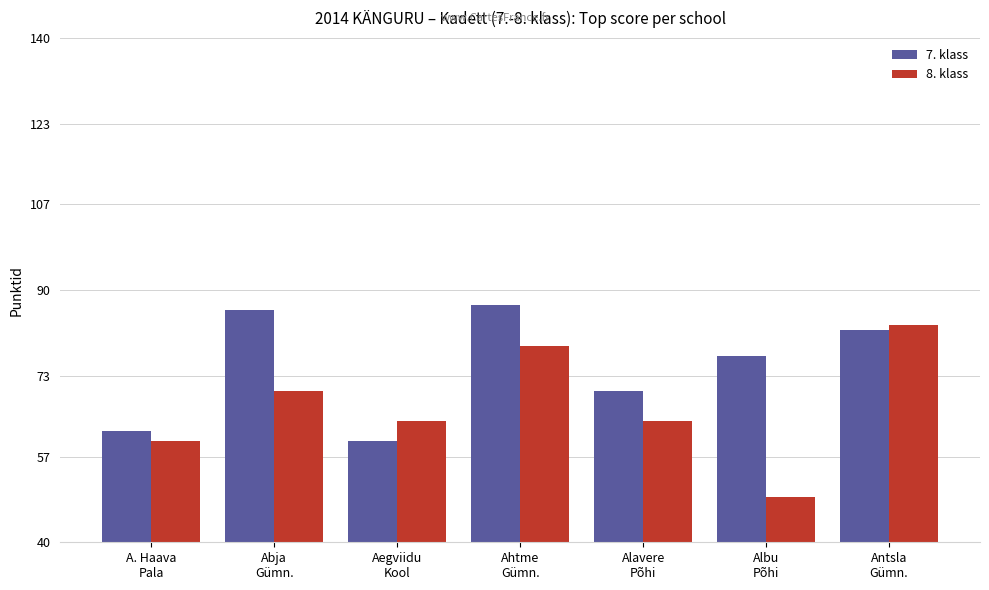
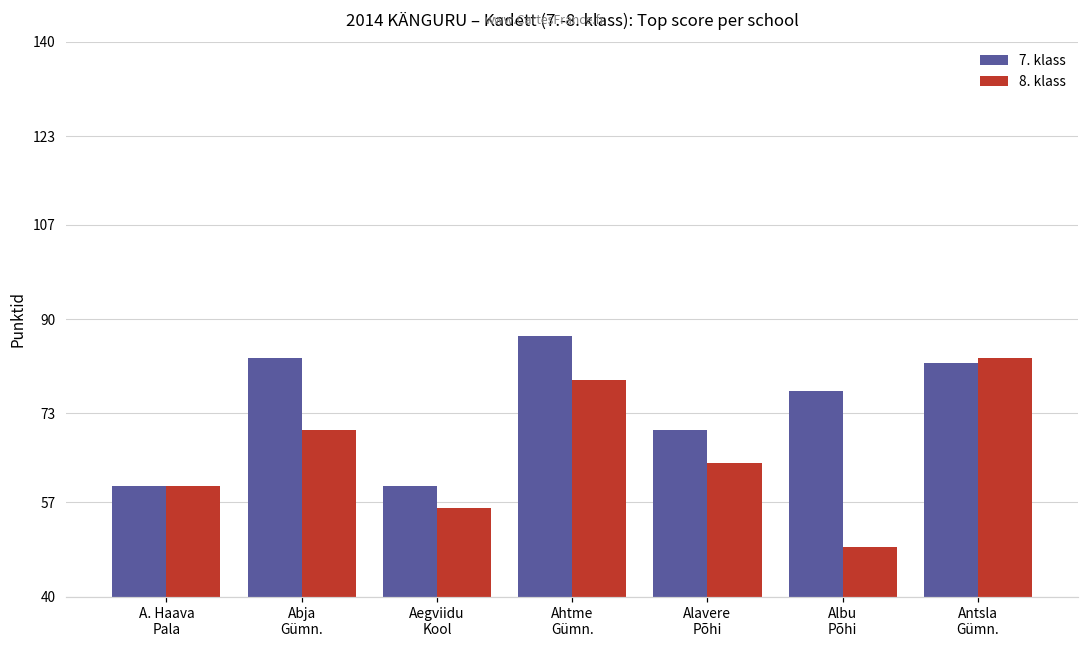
7. klass, A. Haava Pala: 62 -> 60
7. klass, Abja Gümn.: 86 -> 83
8. klass, Aegviidu Kool: 64 -> 56
